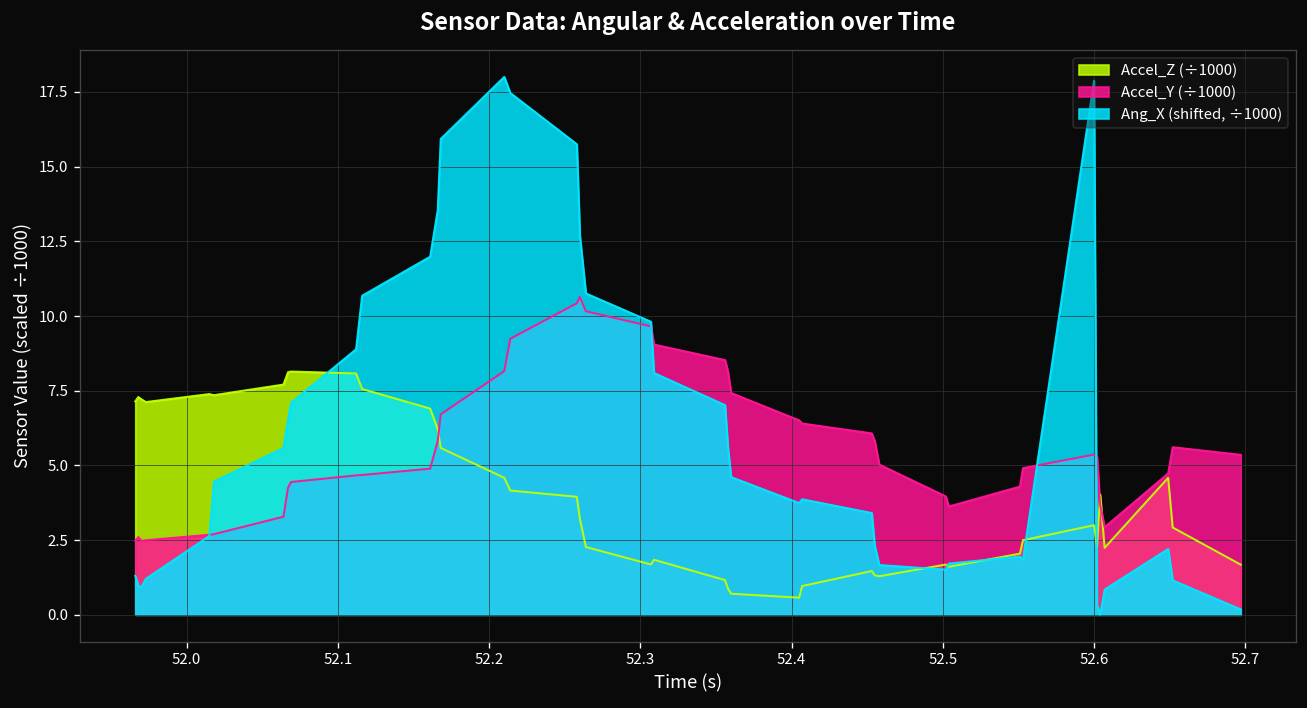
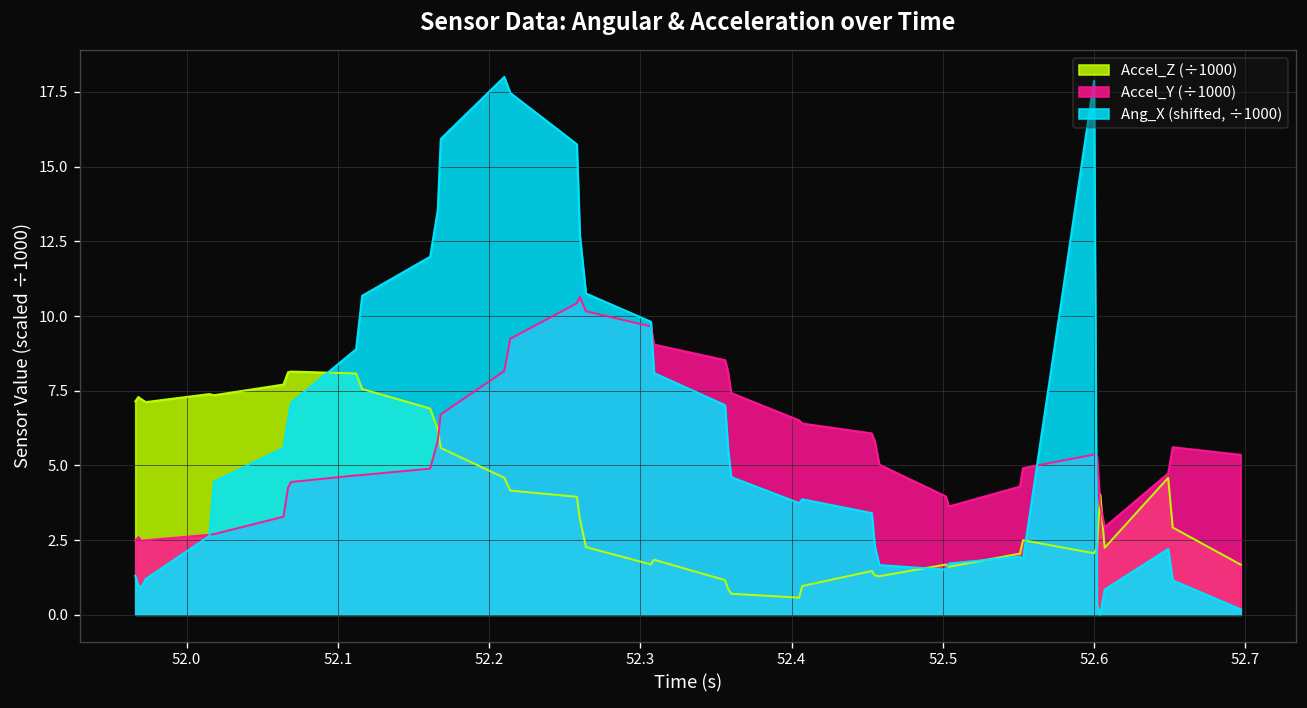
Accel_Z (÷1000), 52.6: 3.0 -> 2.1
